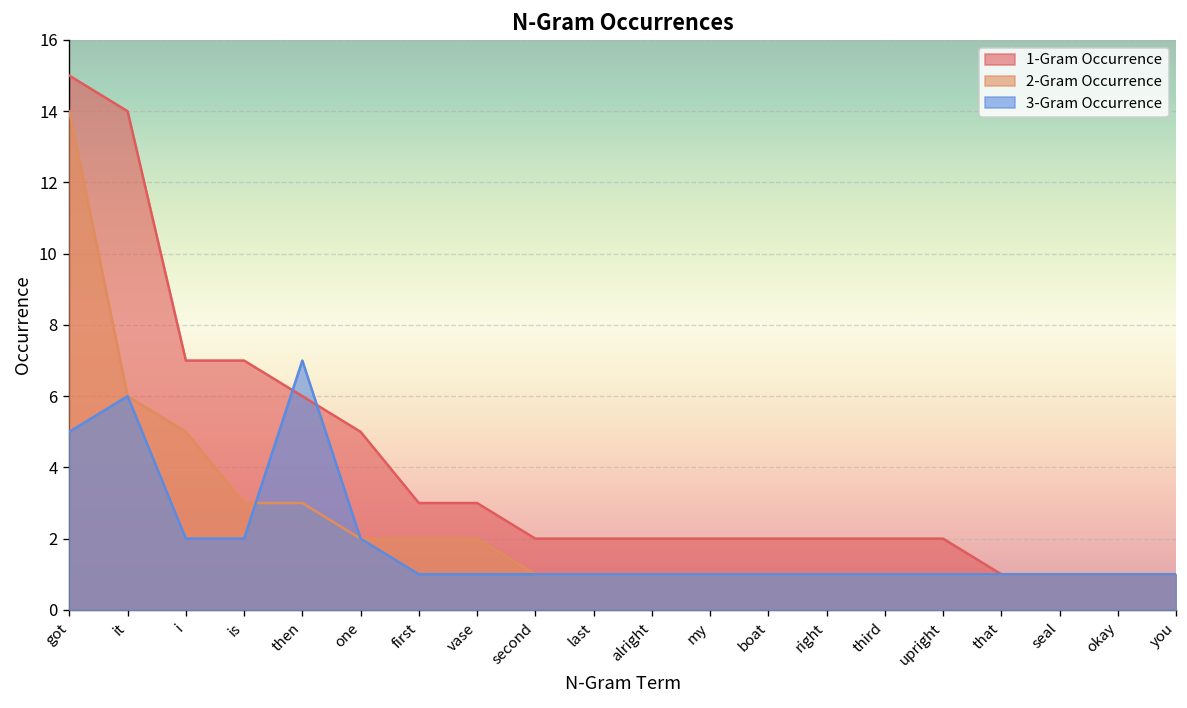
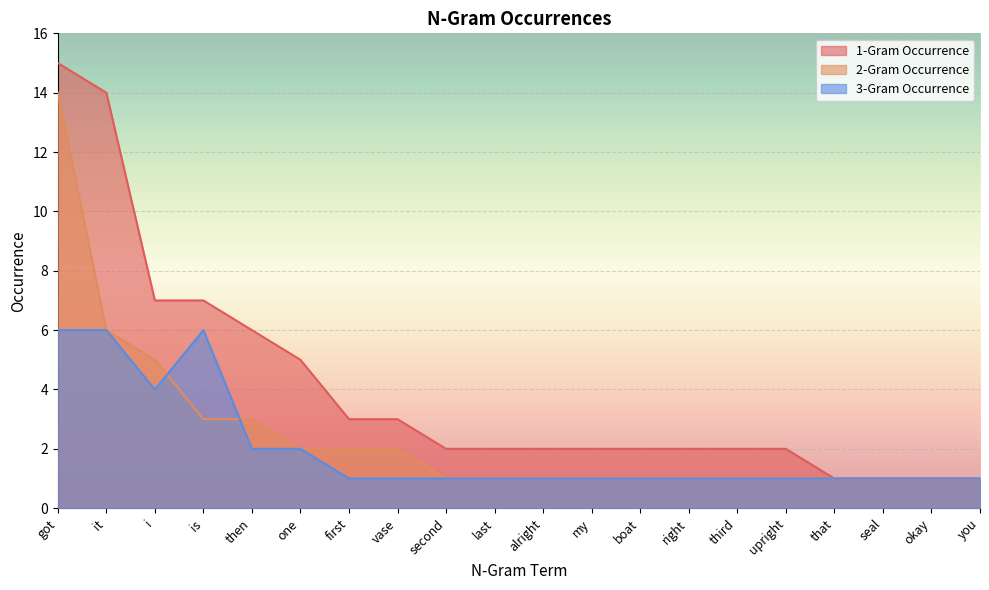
3-Gram Occurrence, got: 5 -> 6
3-Gram Occurrence, i: 2 -> 4
3-Gram Occurrence, is: 2 -> 6
3-Gram Occurrence, then: 7 -> 2
